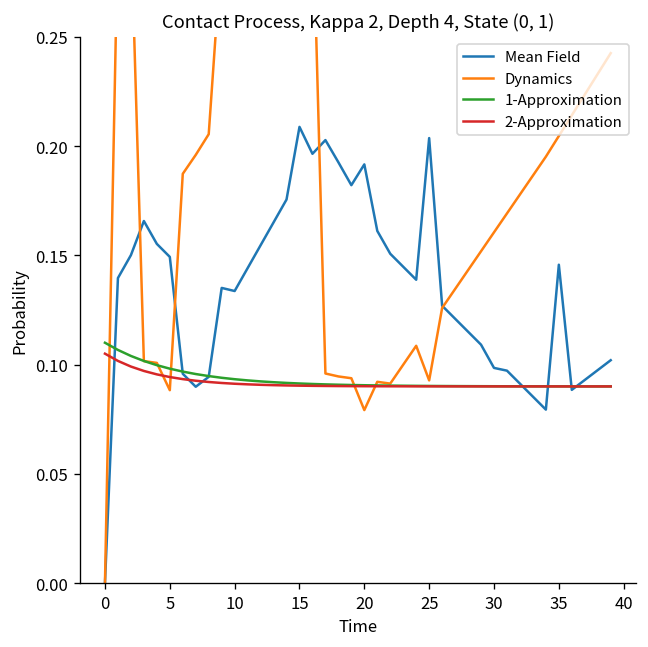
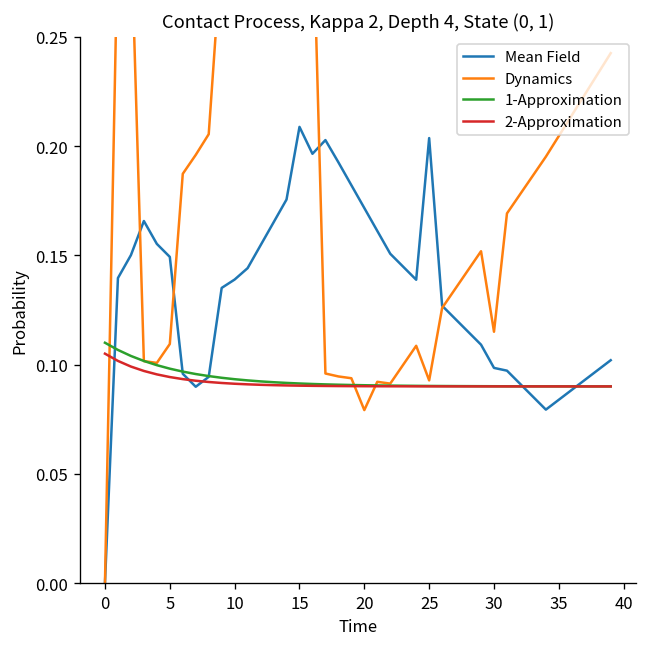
Dynamics, 5: 0.088 -> 0.109
Mean Field, 10: 0.134 -> 0.139
Mean Field, 20: 0.192 -> 0.172
Dynamics, 30: 0.161 -> 0.115
Mean Field, 35: 0.146 -> 0.084
